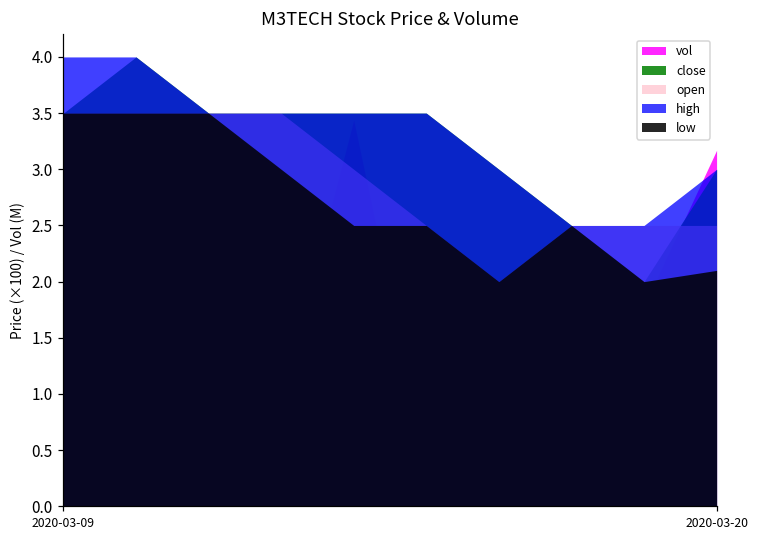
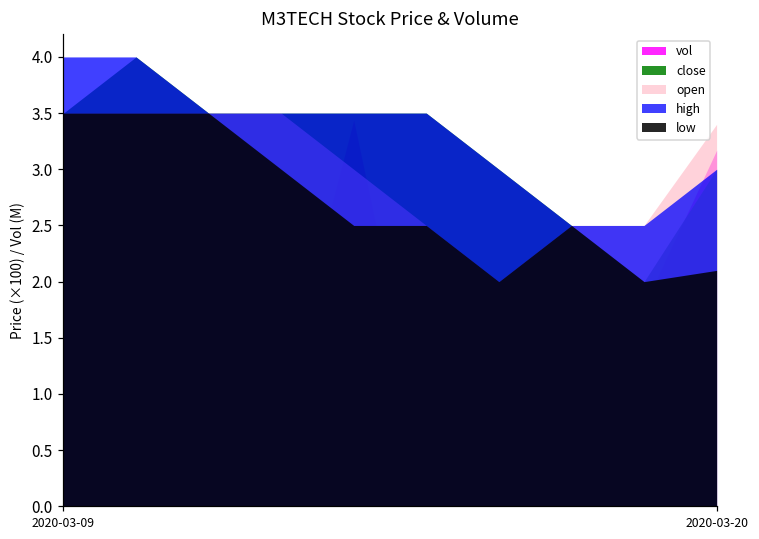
open, 2020-03-20: 2.50 -> 3.40
